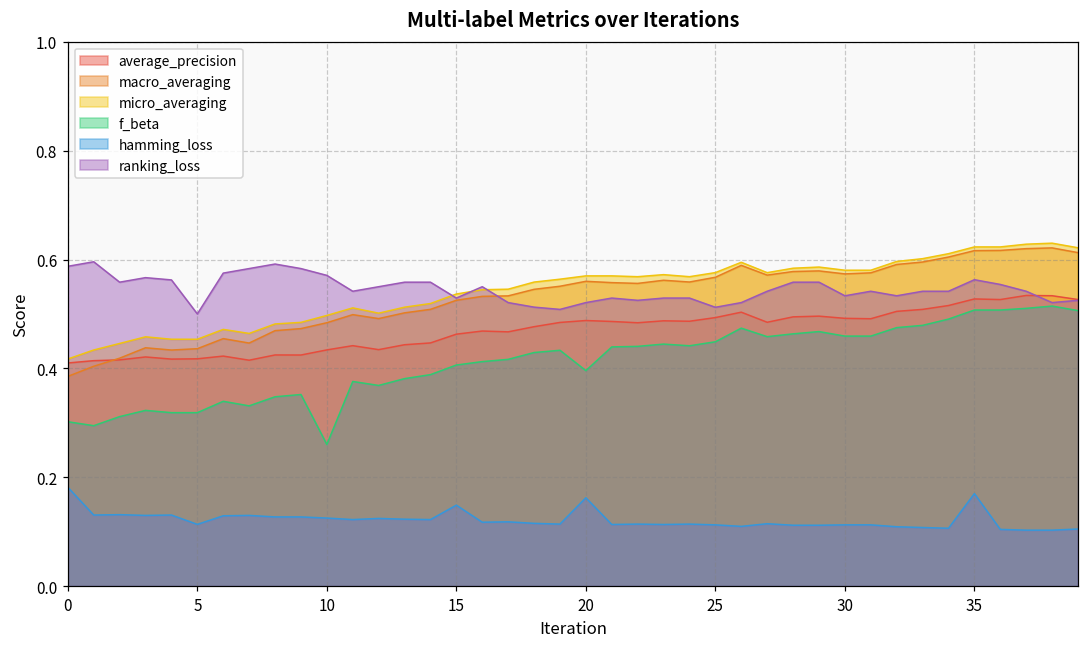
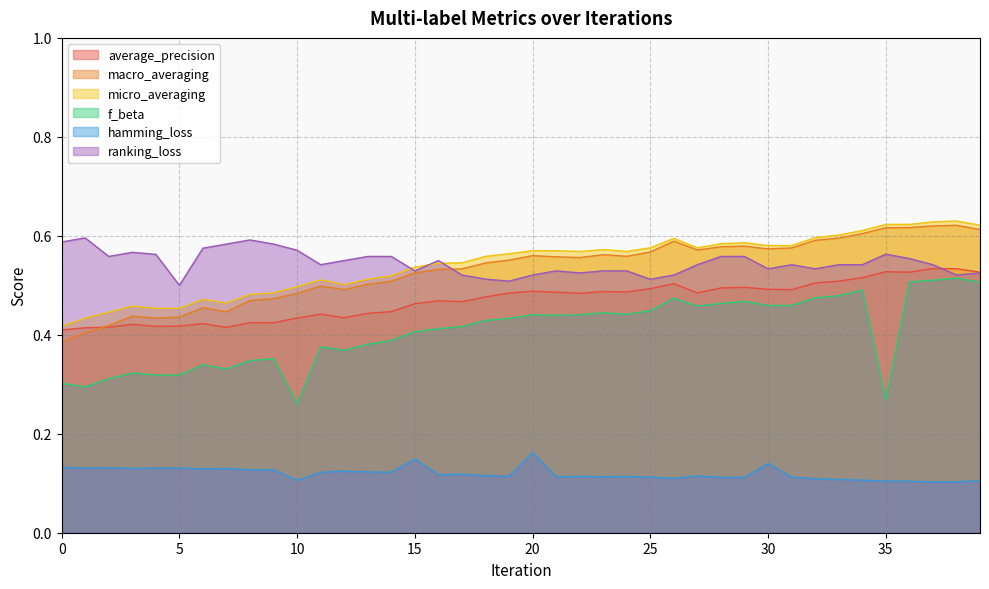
hamming_loss, 0: 0.18 -> 0.13
hamming_loss, 5: 0.11 -> 0.13
hamming_loss, 10: 0.13 -> 0.11
f_beta, 20: 0.40 -> 0.44
hamming_loss, 30: 0.11 -> 0.14
f_beta, 35: 0.51 -> 0.27
hamming_loss, 35: 0.17 -> 0.10
